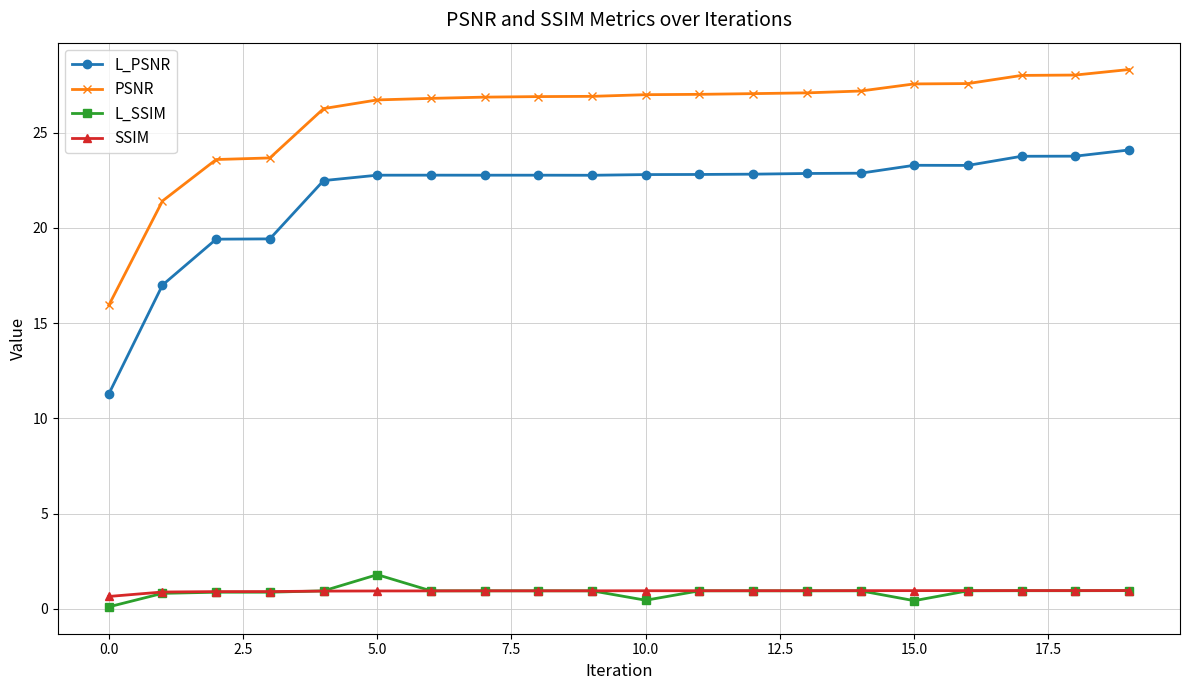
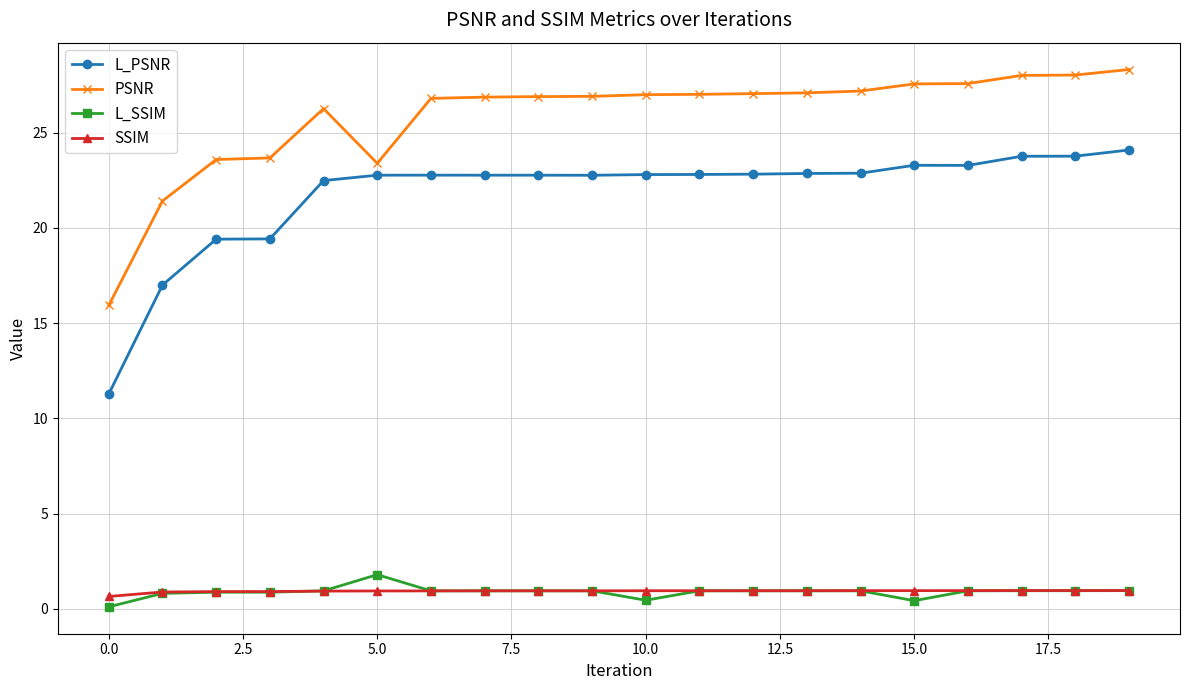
PSNR, 5.0: 26.7 -> 23.4
